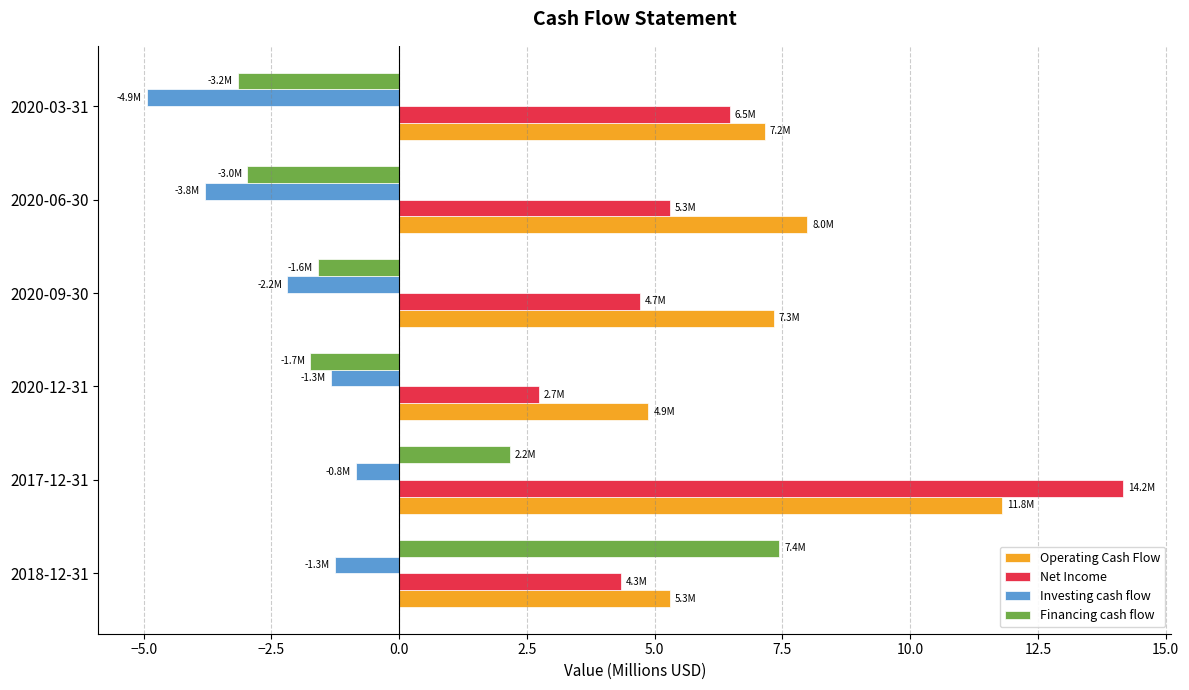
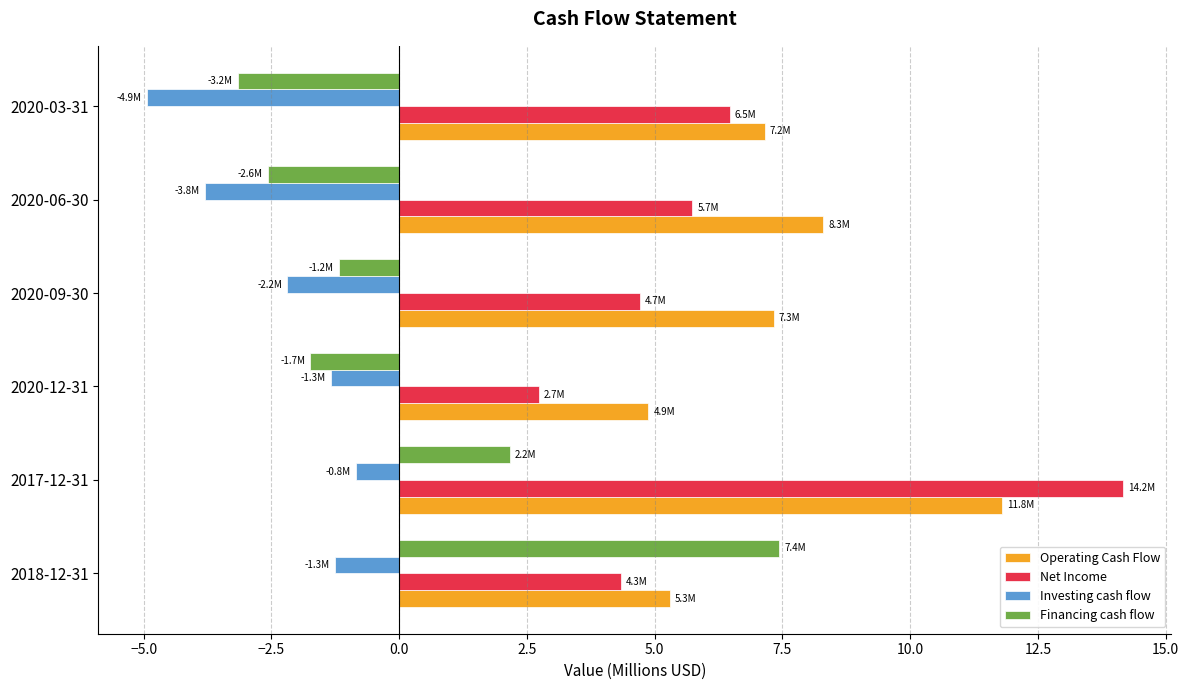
Financing cash flow, 2020-06-30: -3.0M -> -2.6M
Net Income, 2020-06-30: 5.3M -> 5.7M
Operating Cash Flow, 2020-06-30: 8.0M -> 8.3M
Financing cash flow, 2020-09-30: -1.6M -> -1.2M
